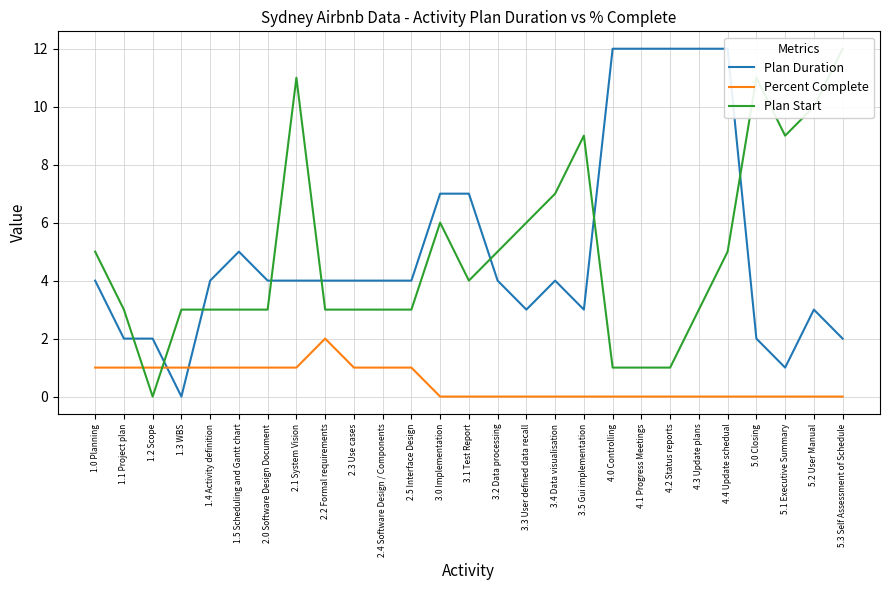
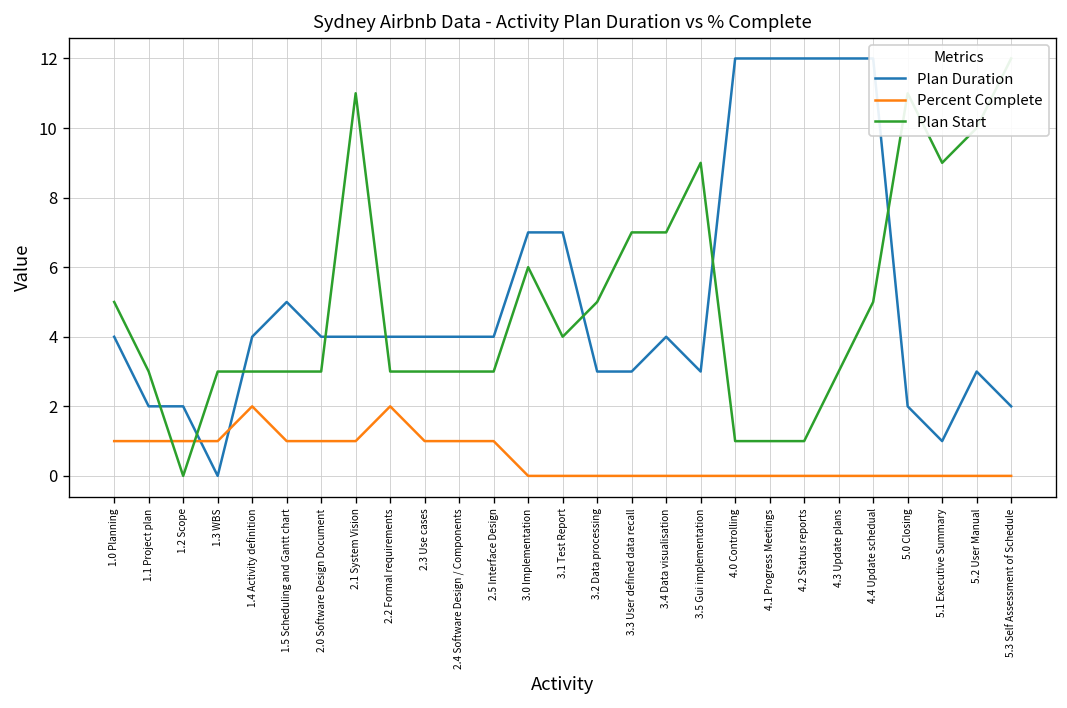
Percent Complete, 1.4 Activity definition: 1 -> 2
Plan Duration, 3.2 Data processing: 4 -> 3
Plan Start, 3.3 User defined data recall: 6 -> 7
